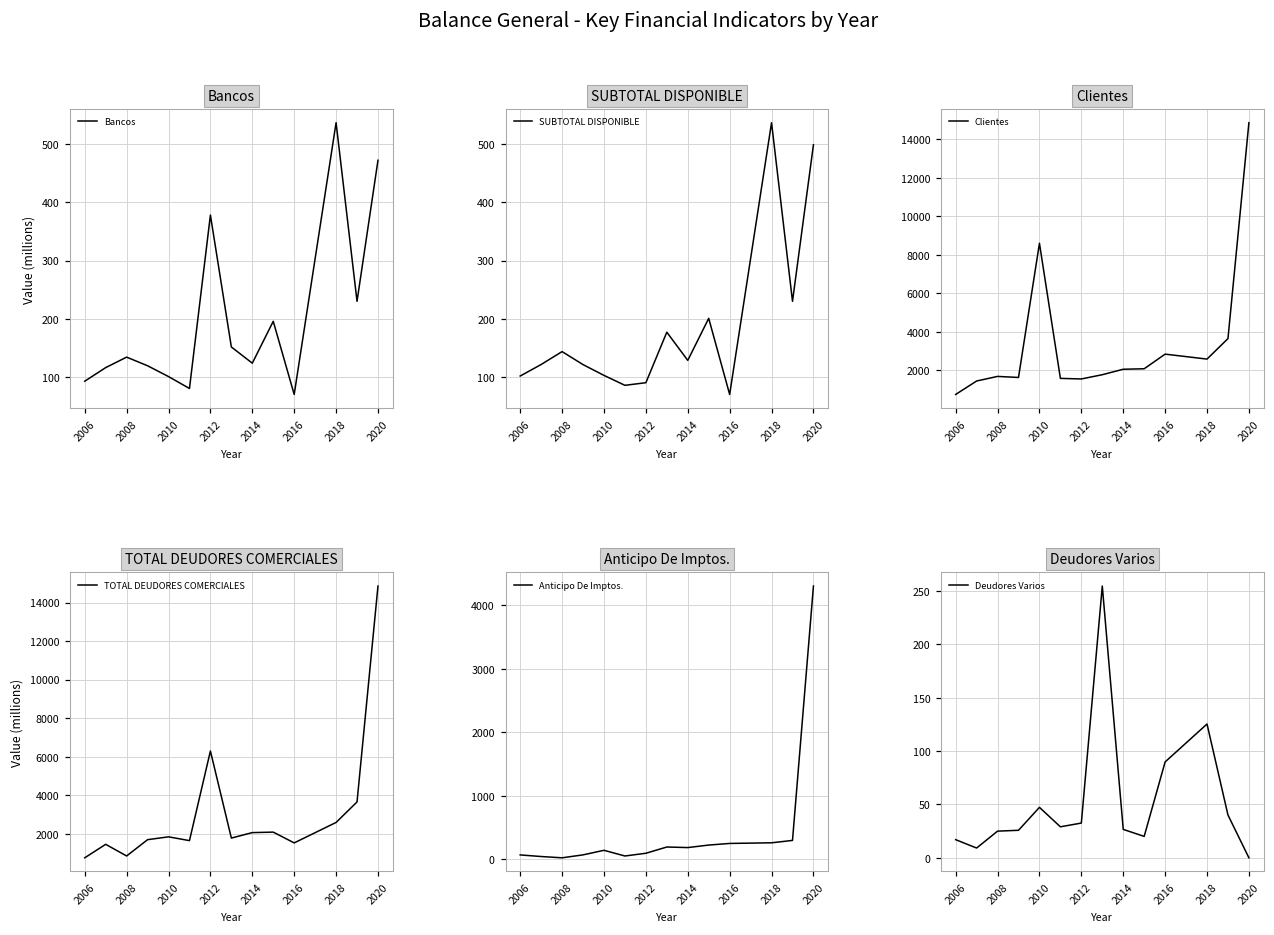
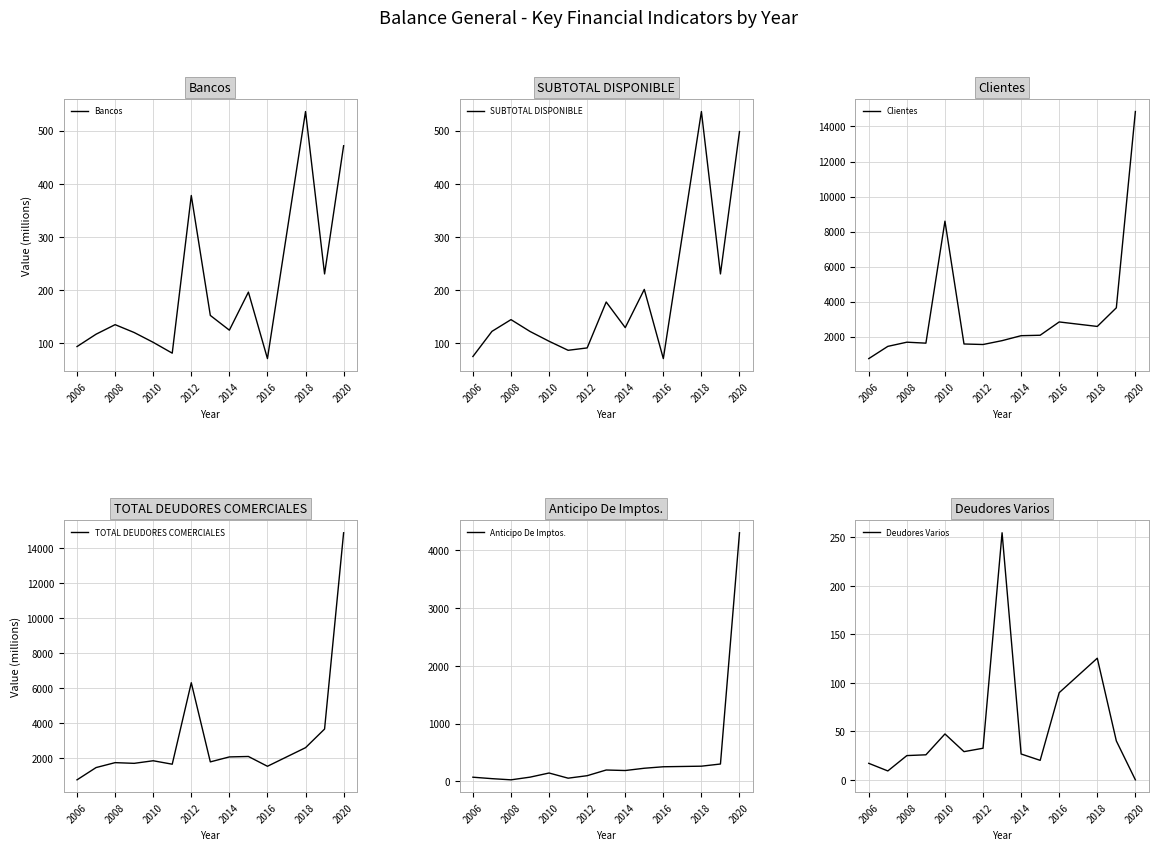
SUBTOTAL DISPONIBLE, 2006: 100 -> 70
TOTAL DEUDORES COMERCIALES, 2008: 800 -> 1700
